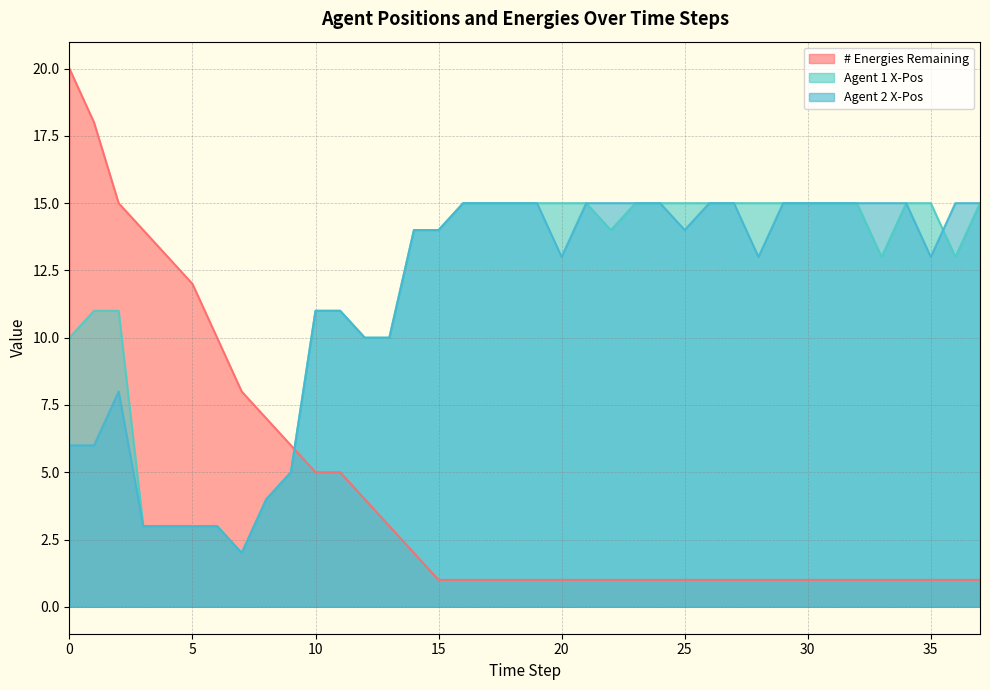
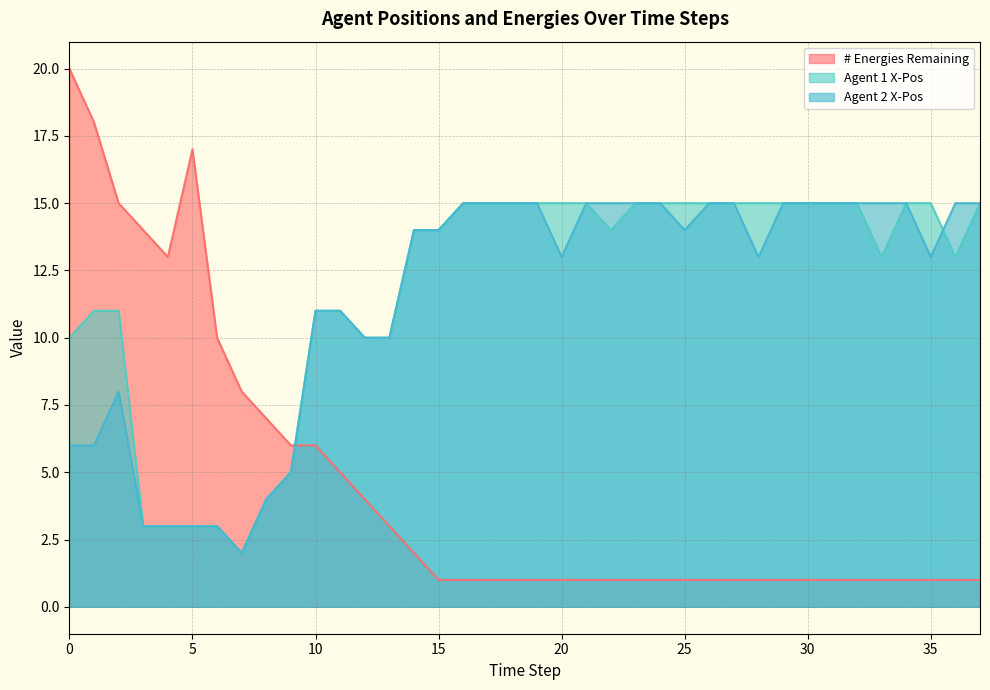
# Energies Remaining, 5: 12 -> 17
# Energies Remaining, 10: 5 -> 6
